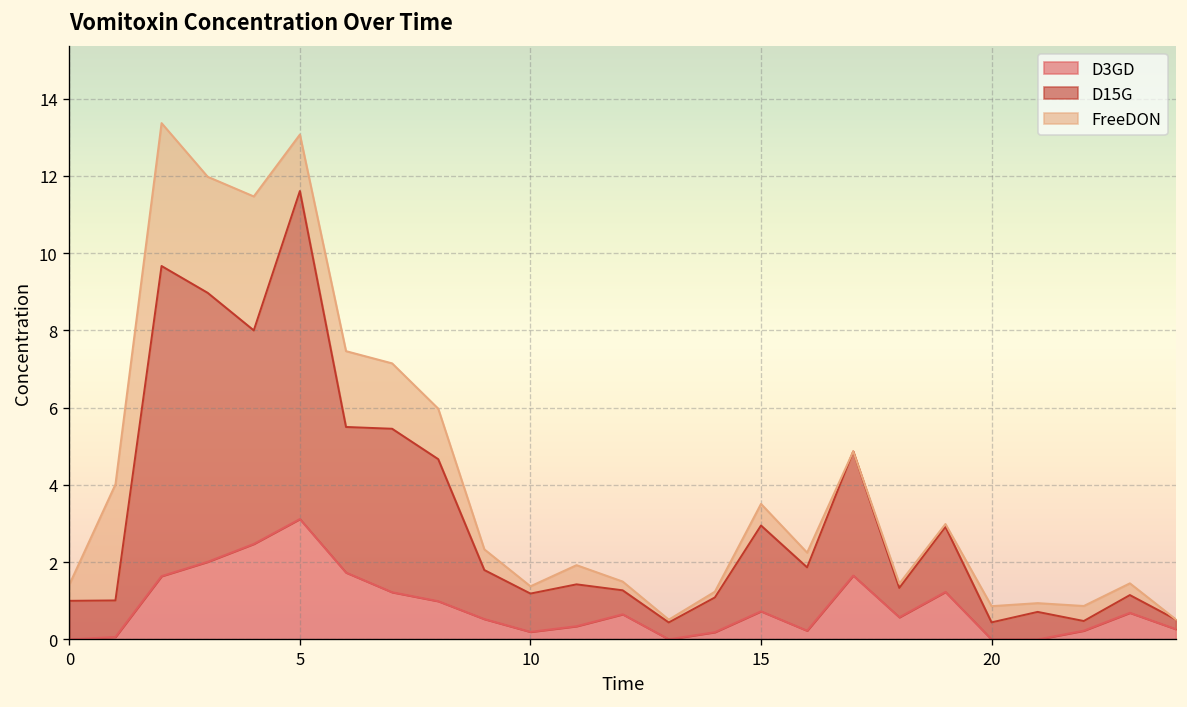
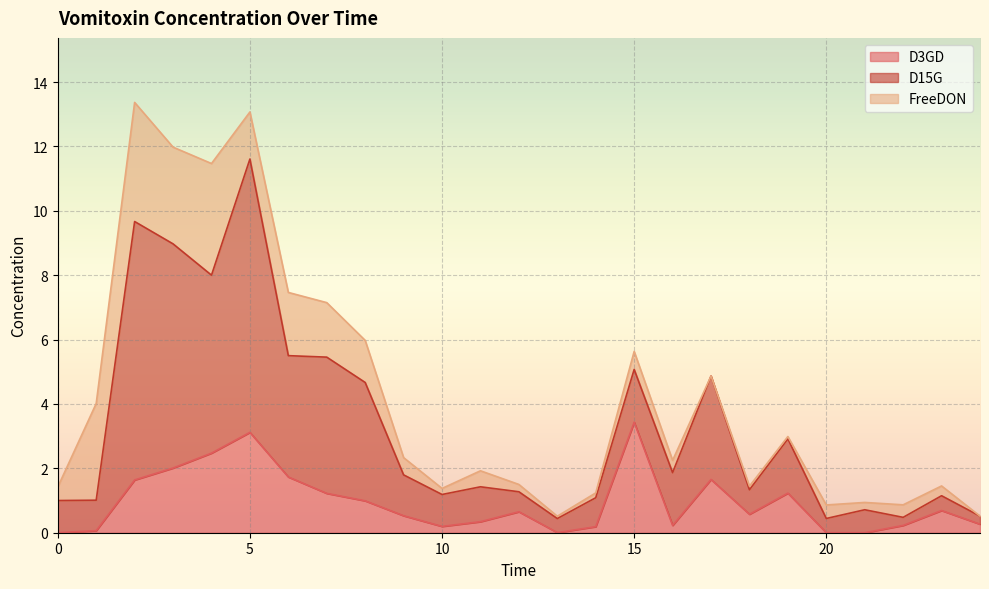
D3GD, 15: 0.7 -> 3.4
D15G, 15: 2.2 -> 1.6
